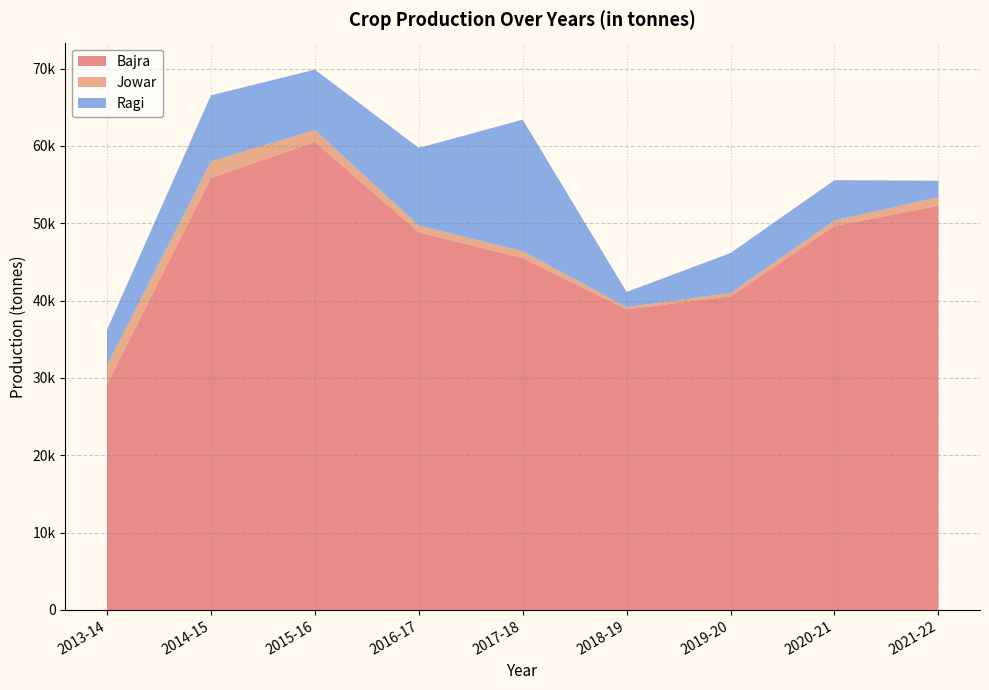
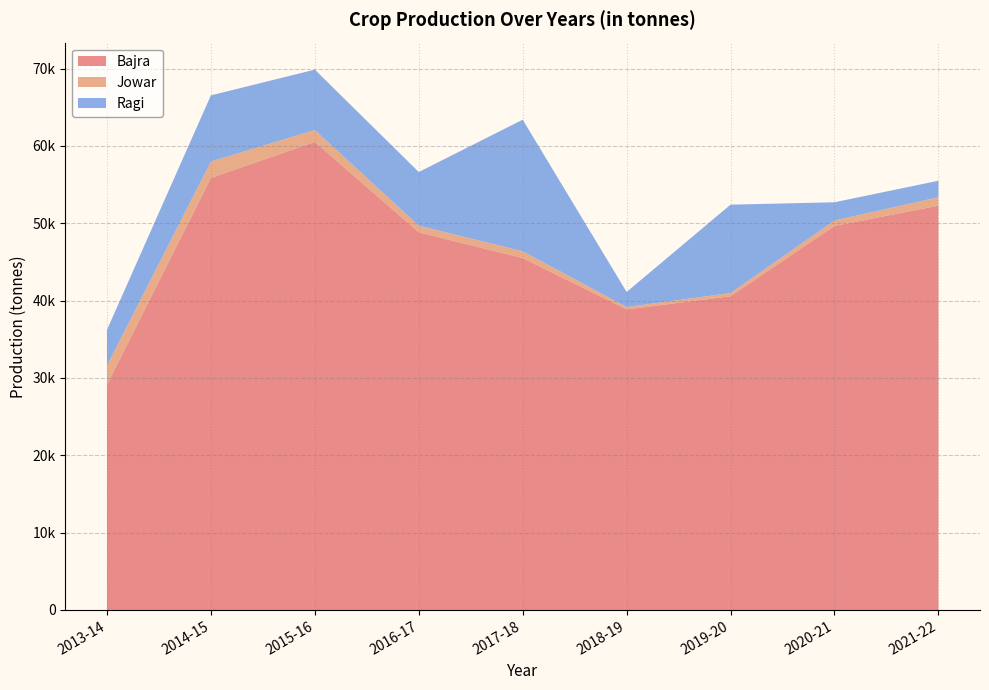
Ragi, 2016-17: 10000 -> 7000
Ragi, 2019-20: 5000 -> 11000
Ragi, 2020-21: 5000 -> 2000
